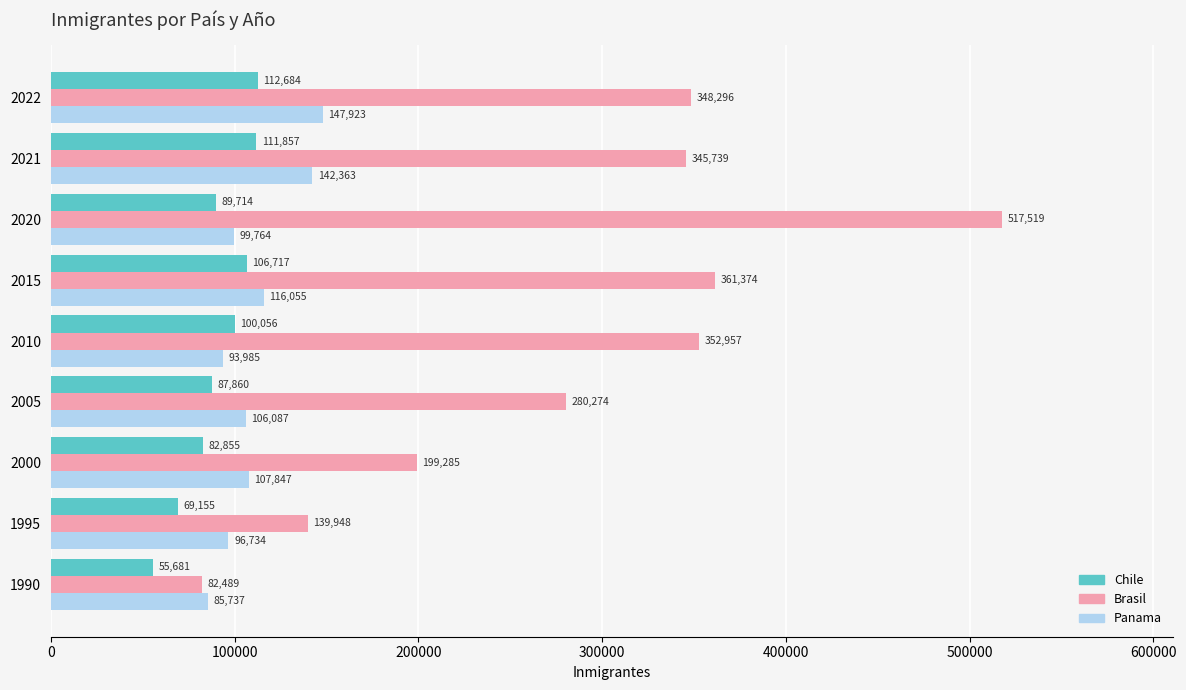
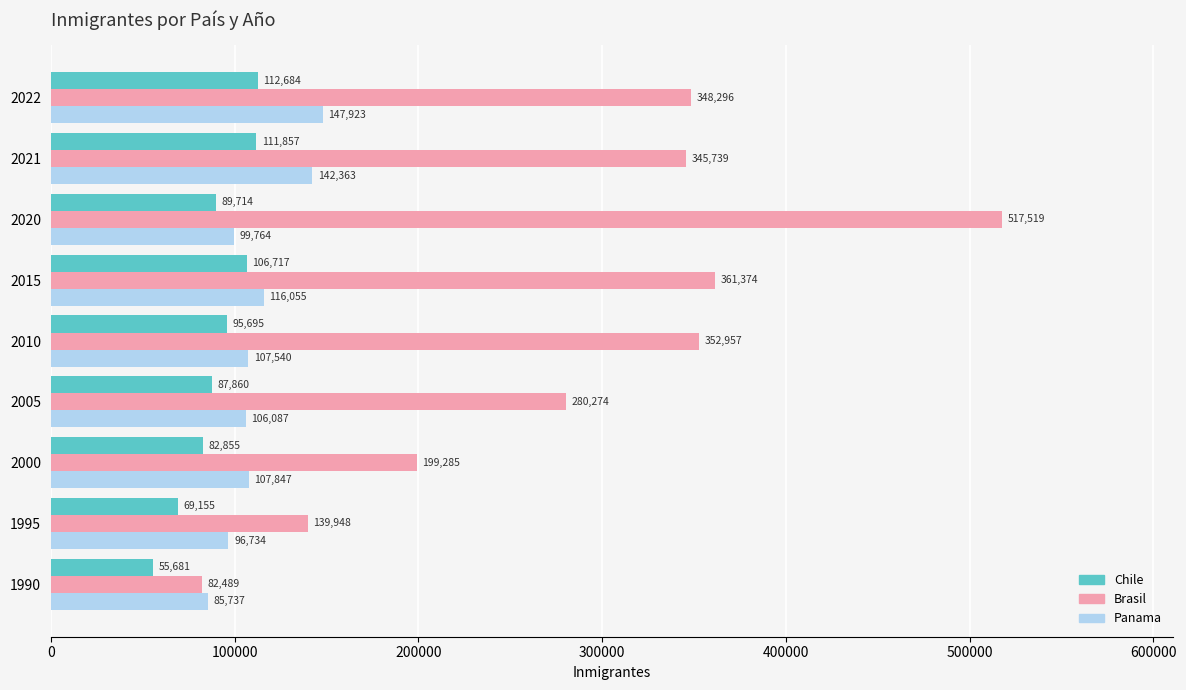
Chile, 2010: 100,056 -> 95,695
Panama, 2010: 93,985 -> 107,540
